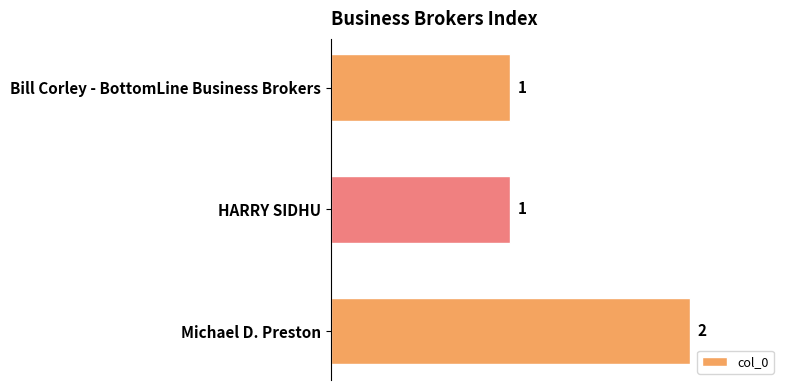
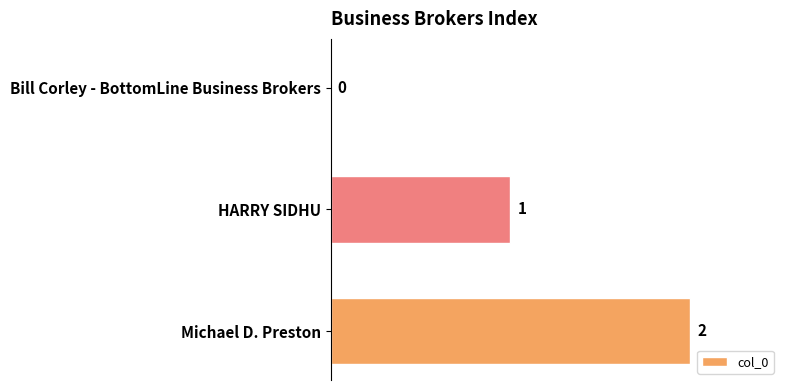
Bill Corley - BottomLine Business Brokers: 1 -> 0
